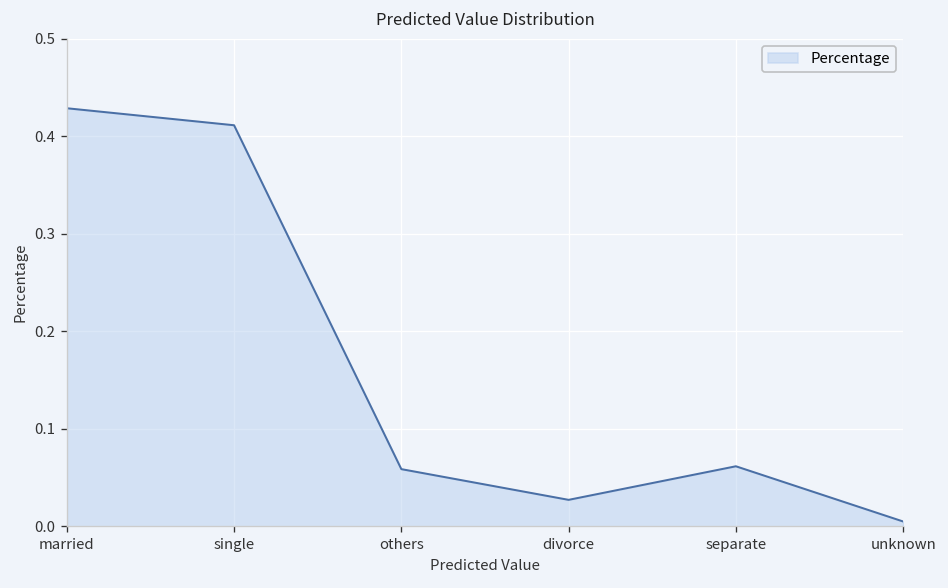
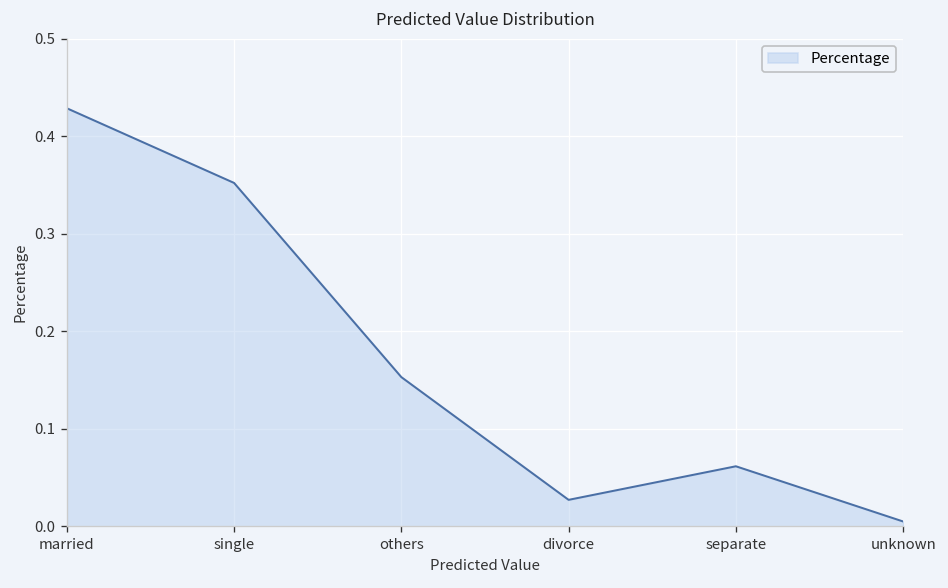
single: 0.41 -> 0.35
others: 0.06 -> 0.15
